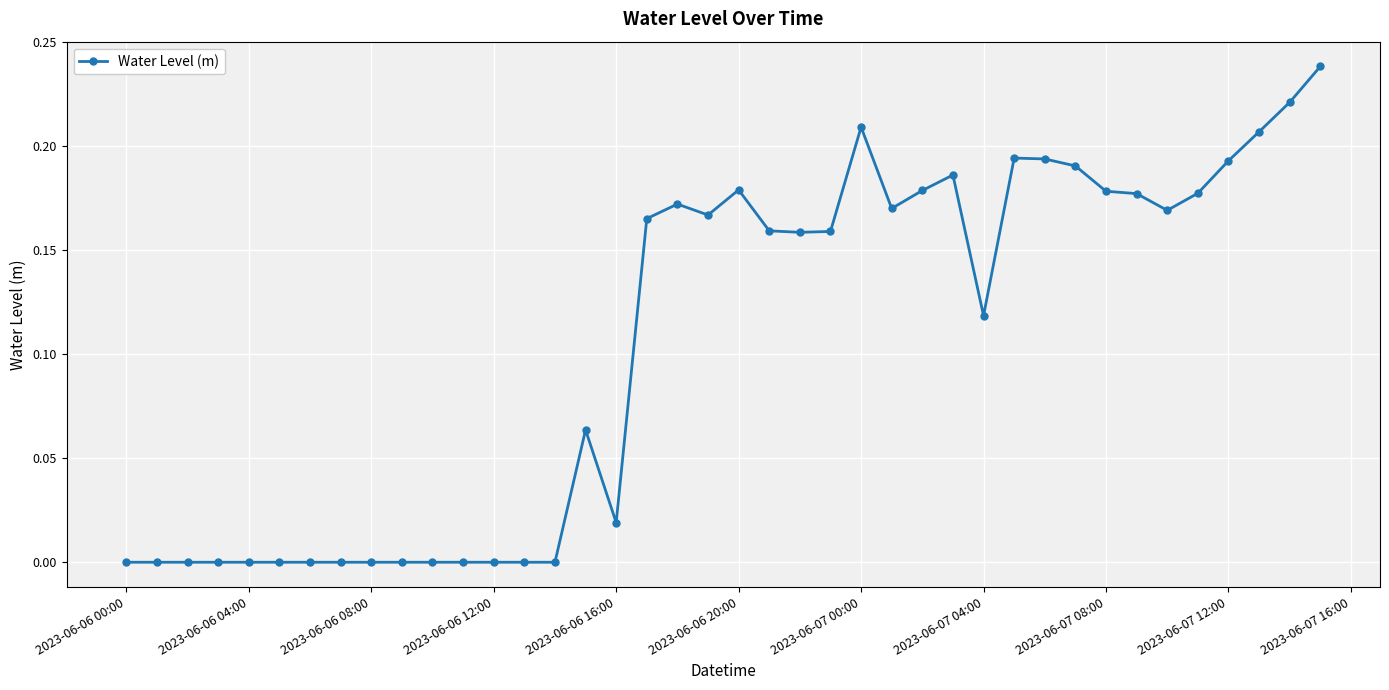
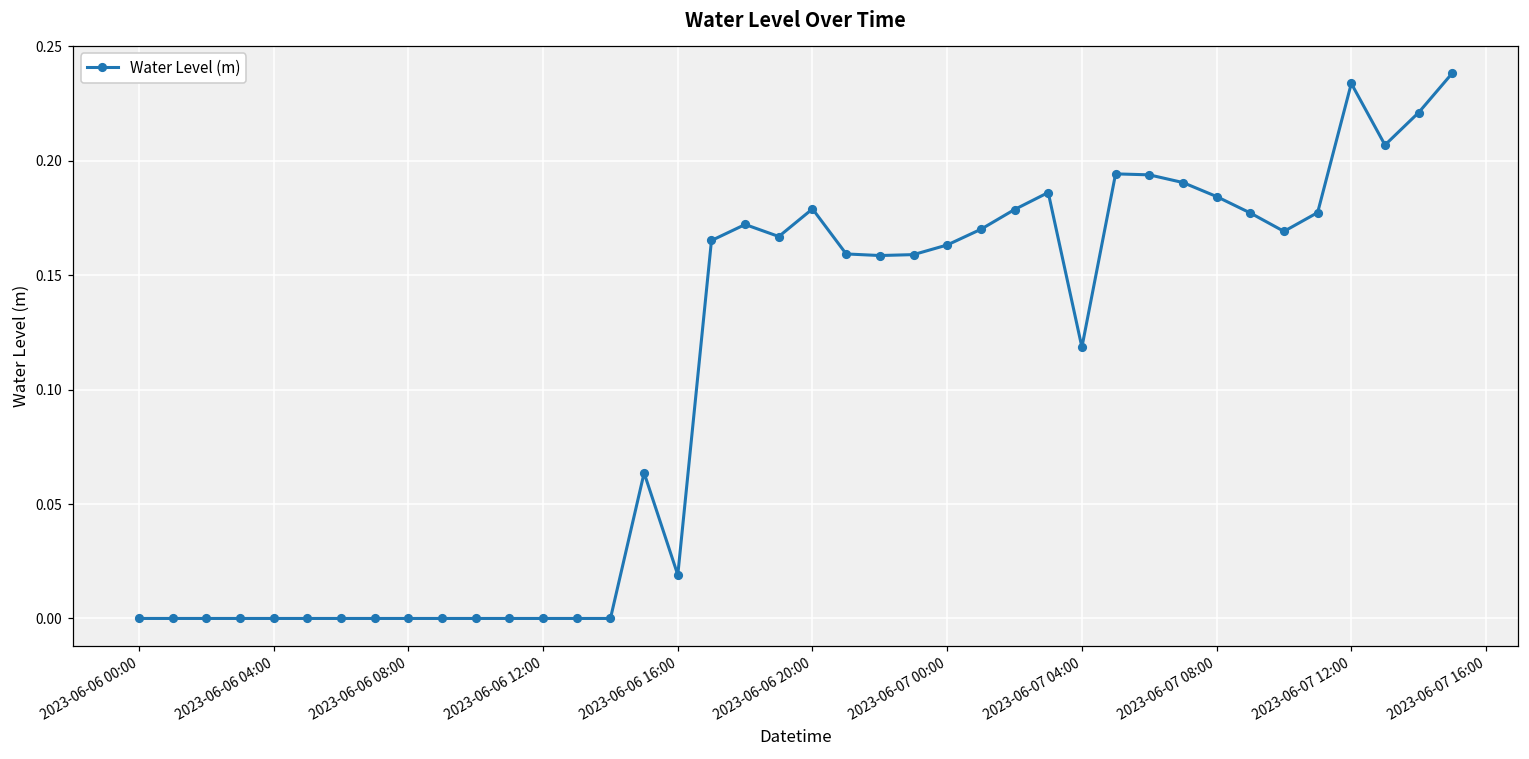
2023-06-07 00:00: 0.209 -> 0.163
2023-06-07 08:00: 0.178 -> 0.184
2023-06-07 12:00: 0.193 -> 0.234
